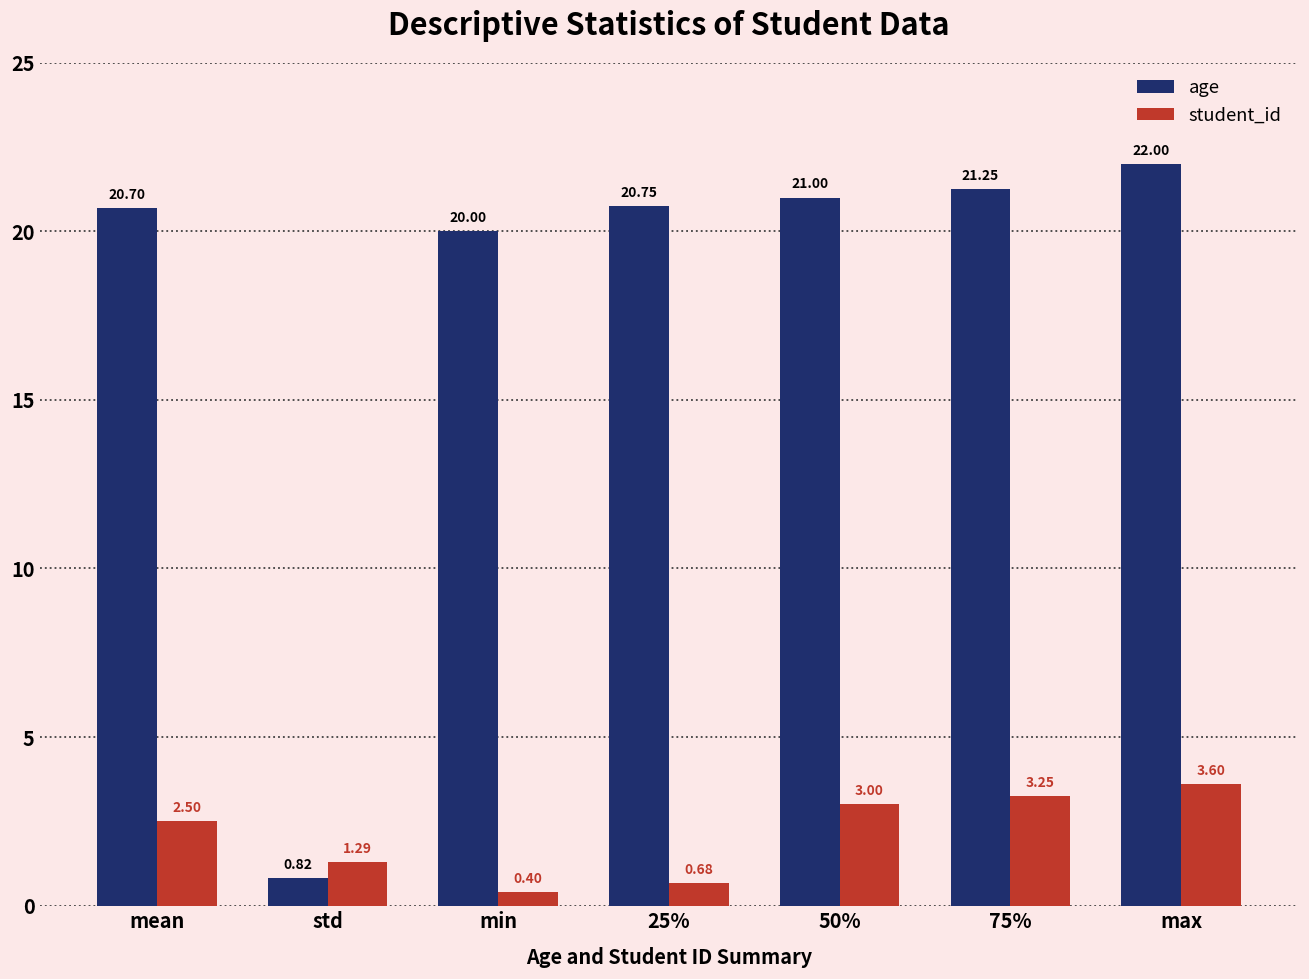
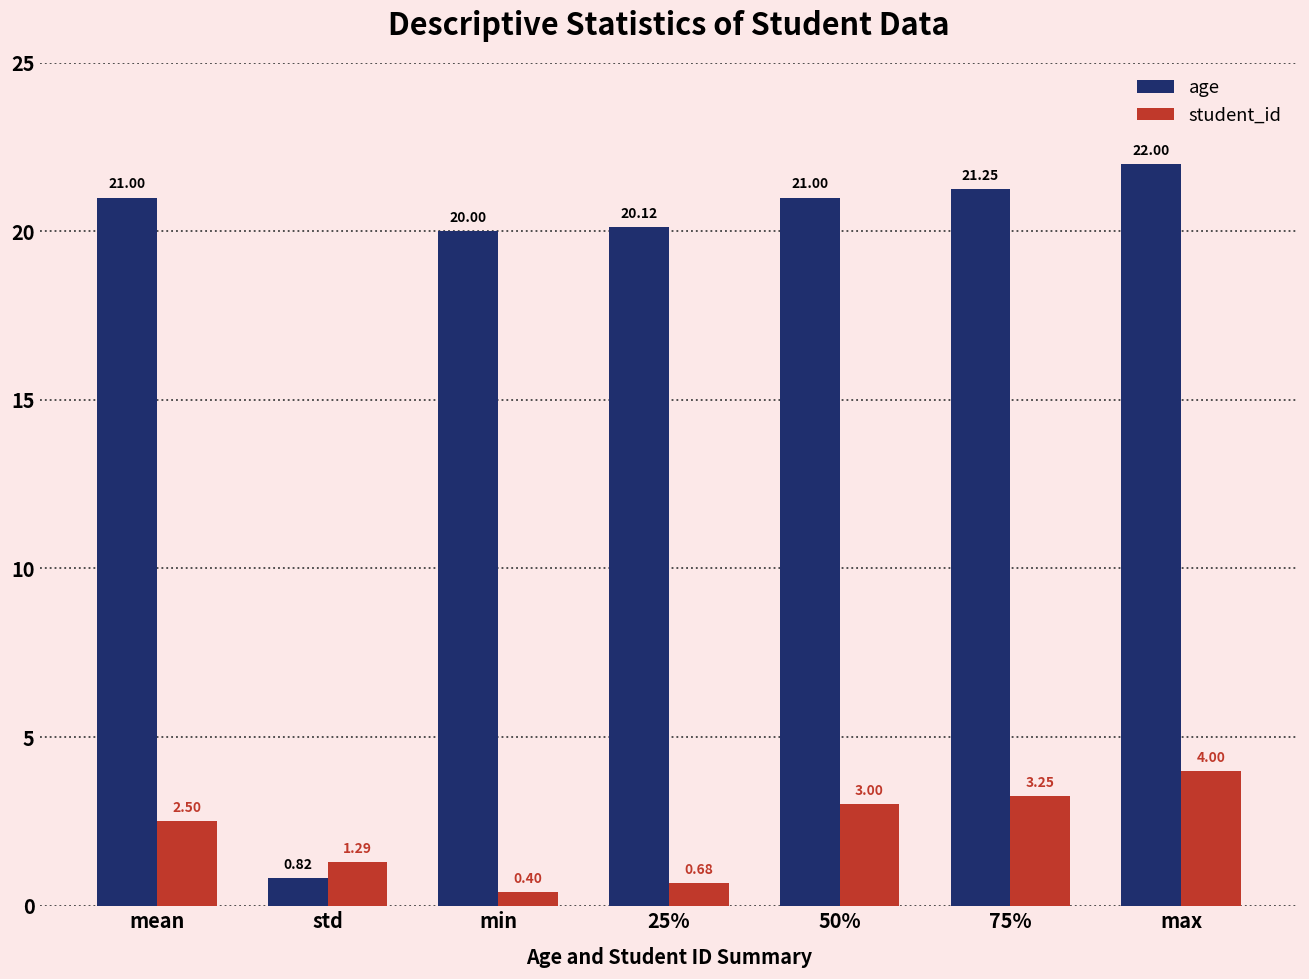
age, mean: 20.70 -> 21.00
age, 25%: 20.75 -> 20.12
student_id, max: 3.60 -> 4.00
